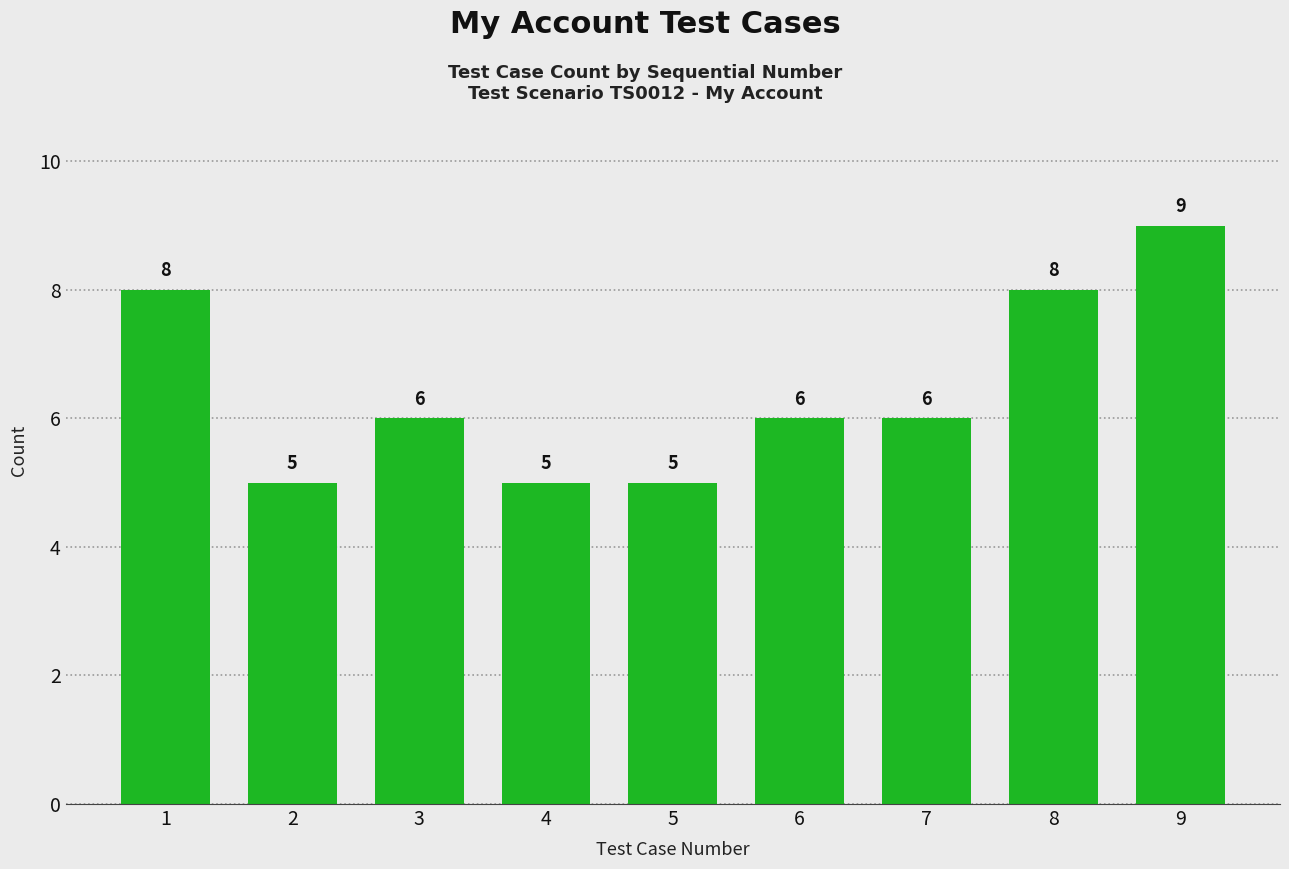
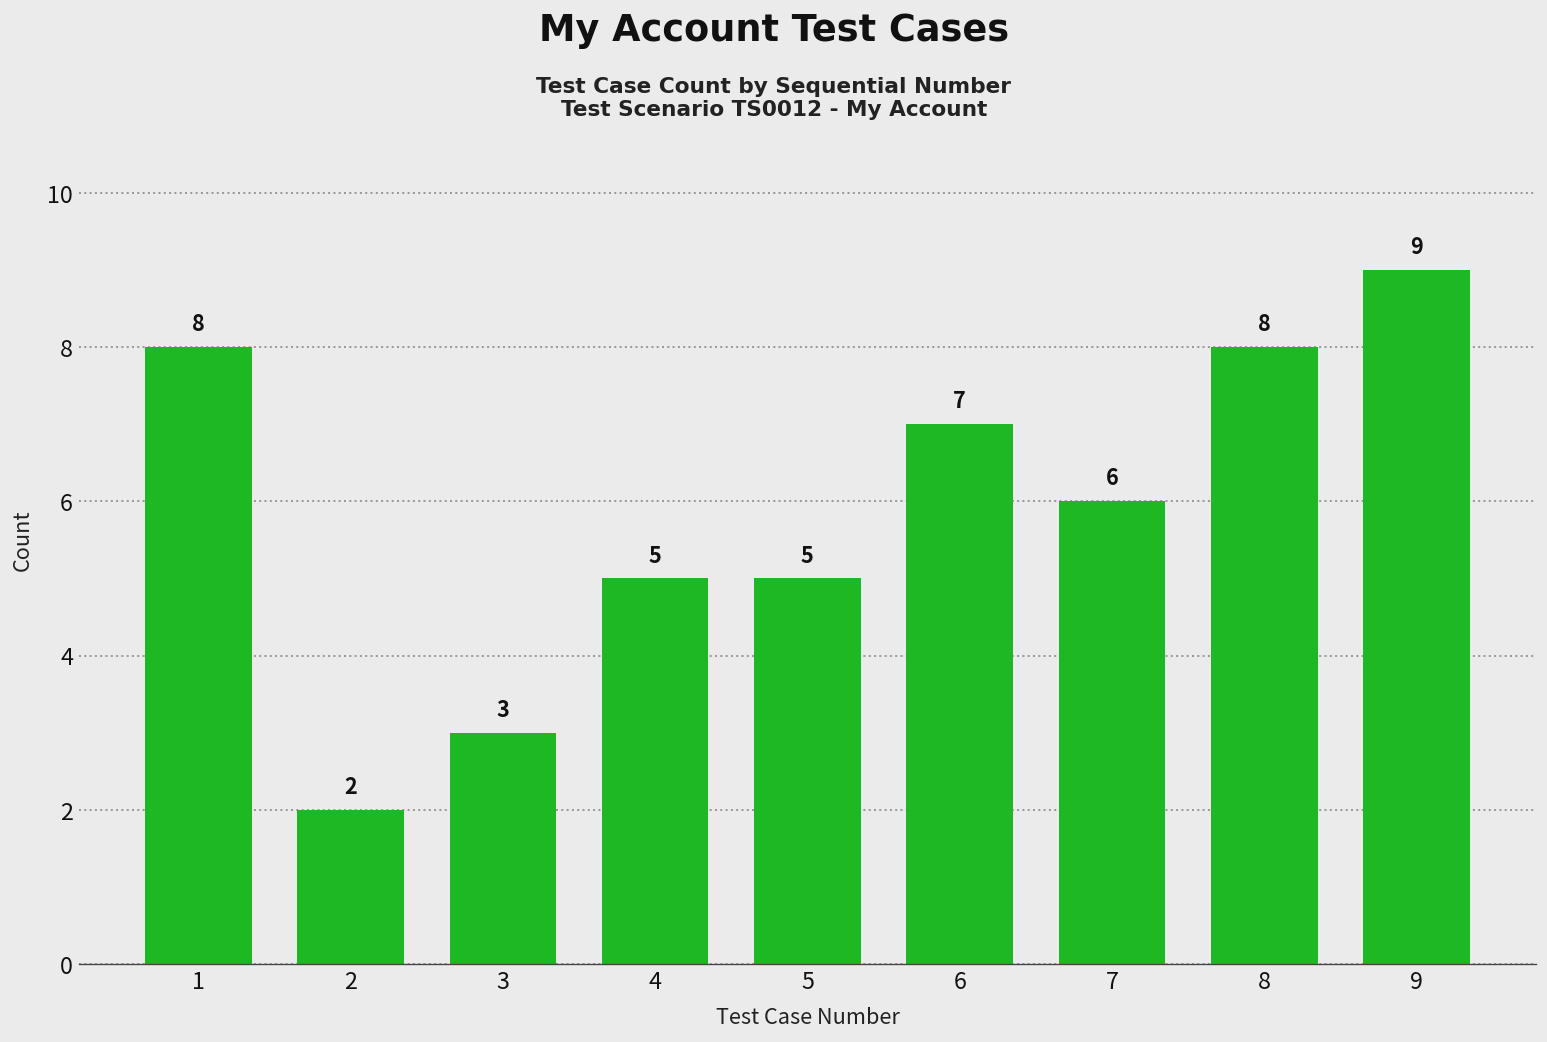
2: 5 -> 2
3: 6 -> 3
6: 6 -> 7
